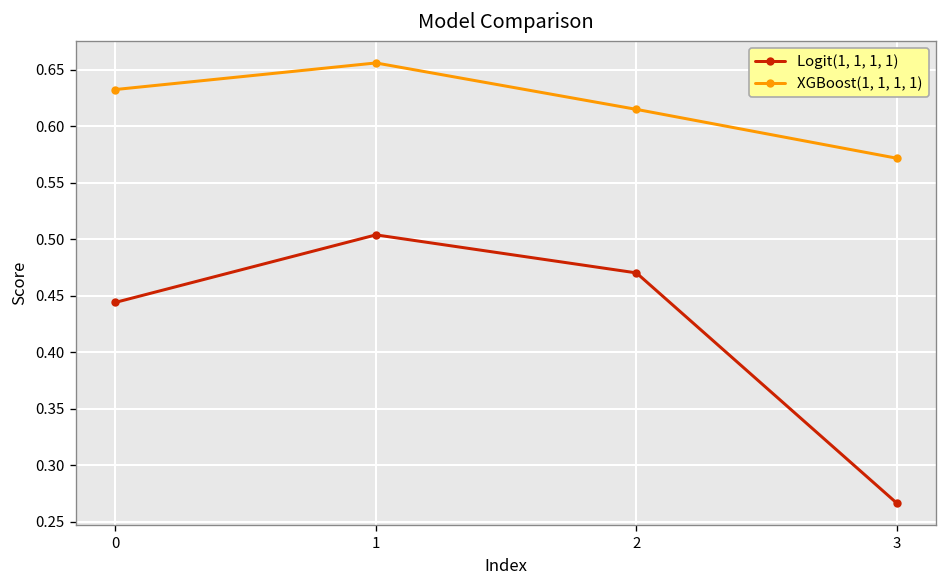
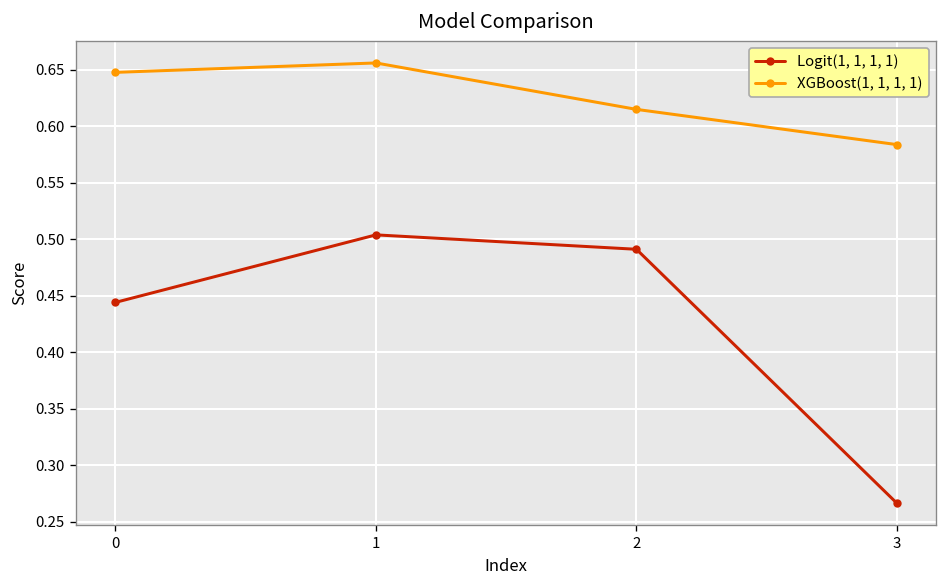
XGBoost(1, 1, 1, 1), 0: 0.63 -> 0.65
Logit(1, 1, 1, 1), 2: 0.47 -> 0.49
XGBoost(1, 1, 1, 1), 3: 0.57 -> 0.58
